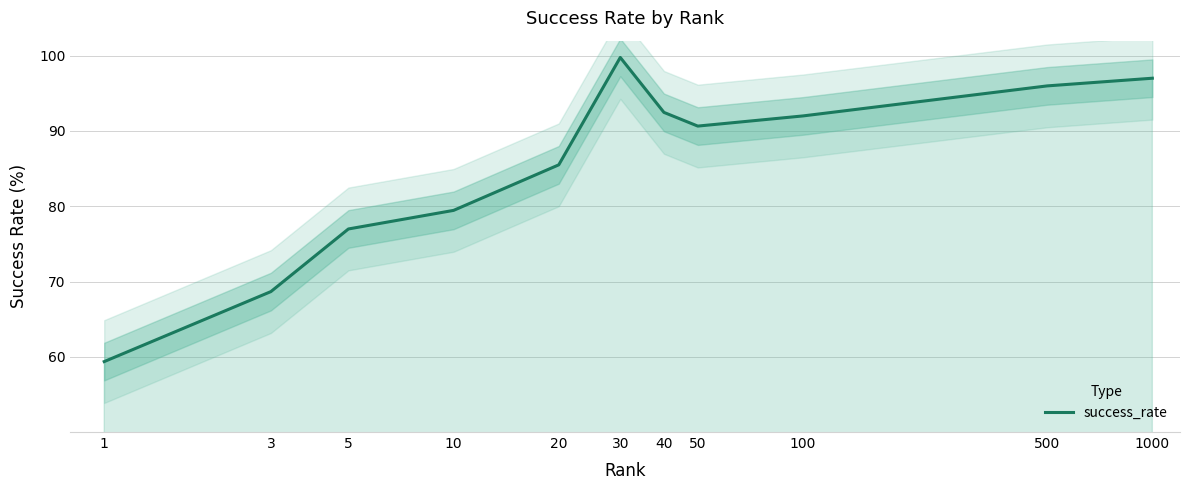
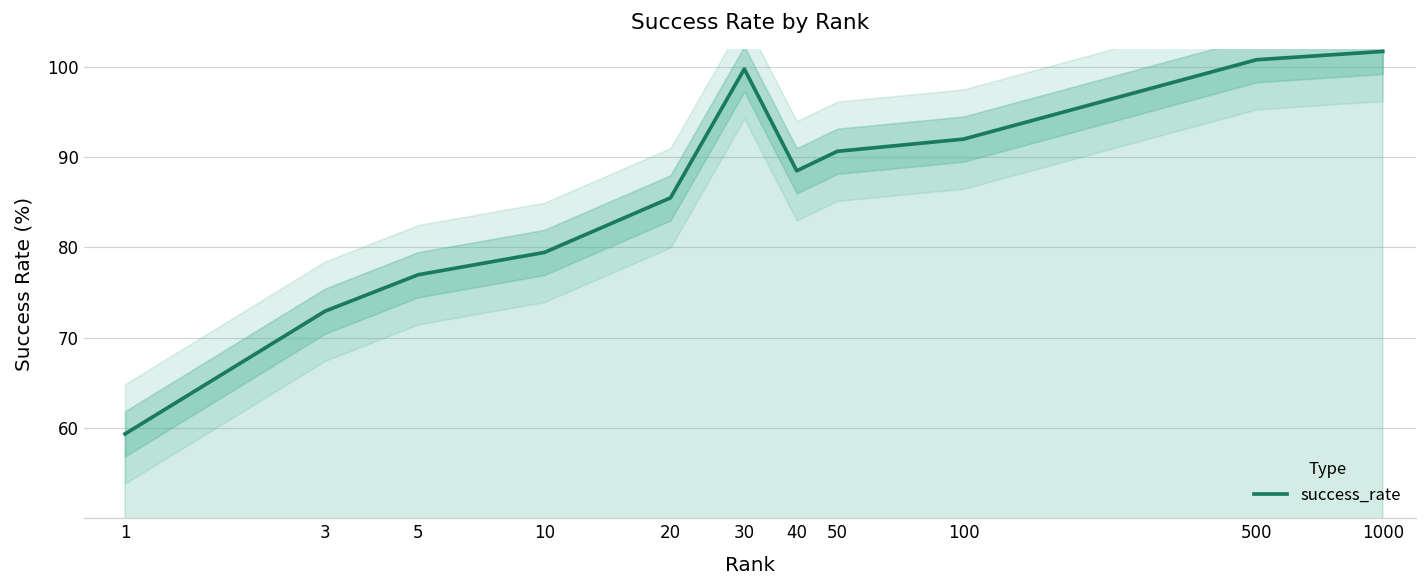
success_rate, 3: 69 -> 73
success_rate, 40: 92 -> 88
success_rate, 500: 96 -> 101
success_rate, 1000: 97 -> 102
